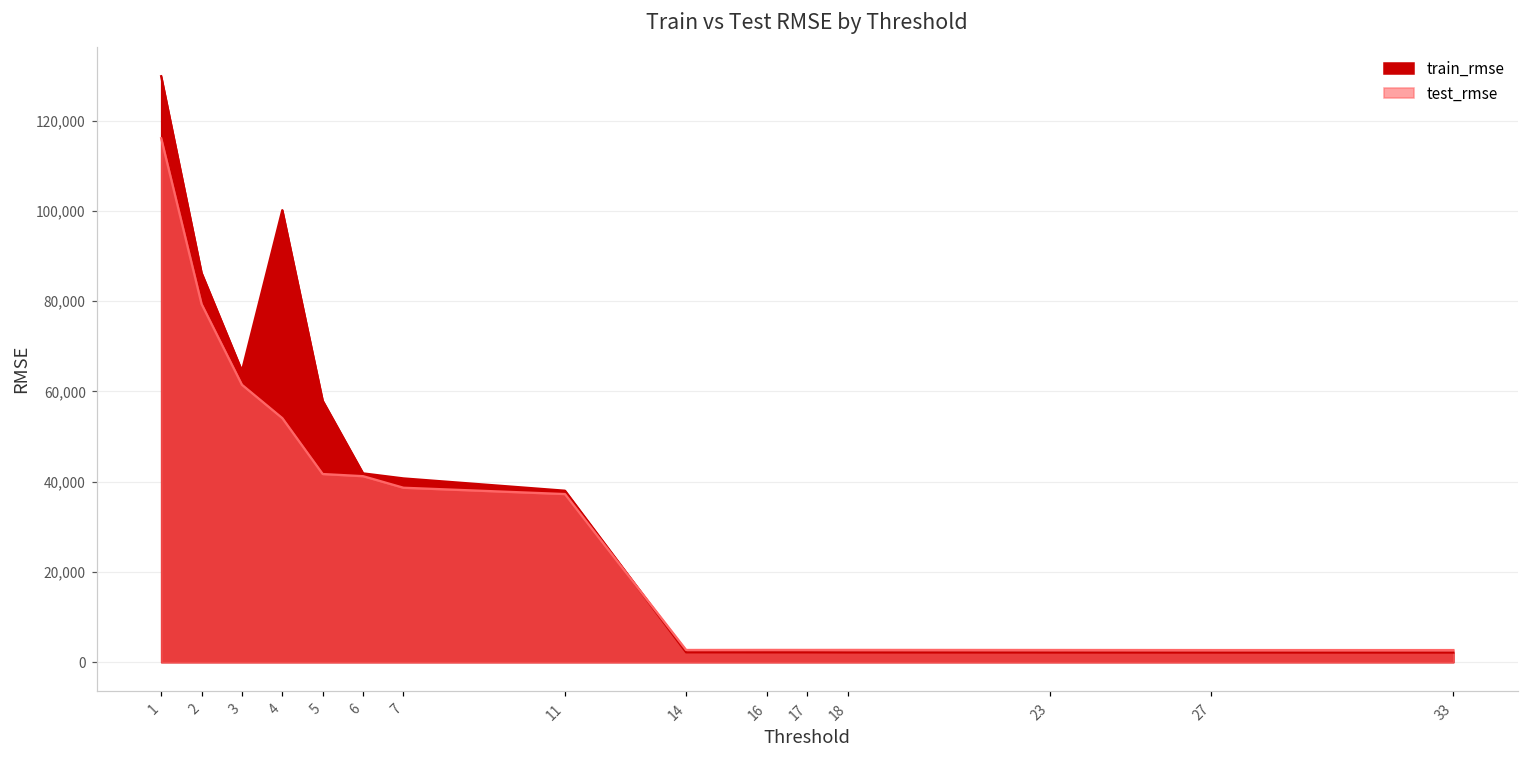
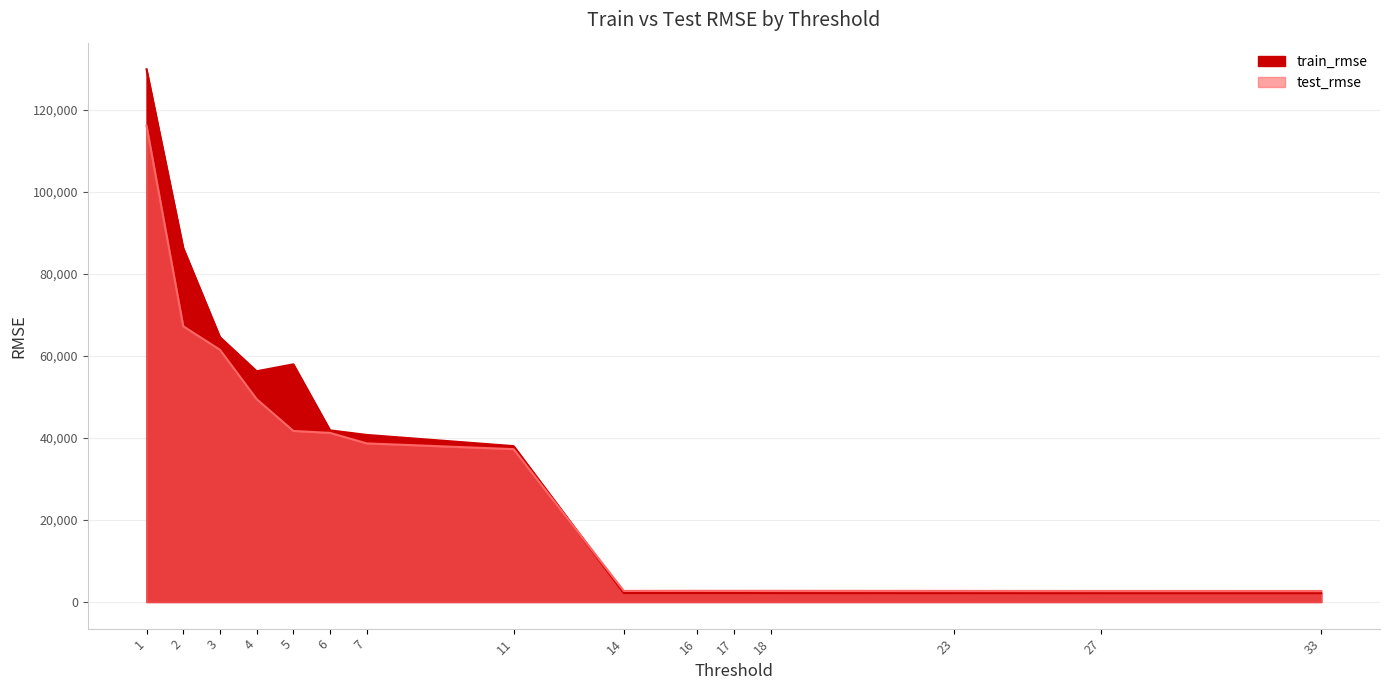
test_rmse, 2: 79,000 -> 67,000
train_rmse, 4: 100,000 -> 56,000
test_rmse, 4: 54,000 -> 49,000
